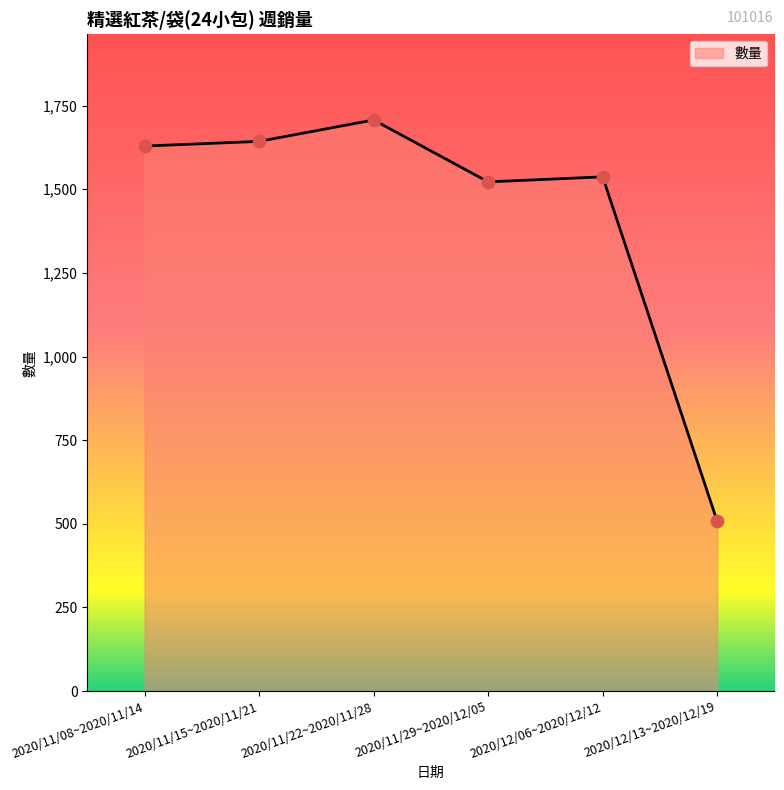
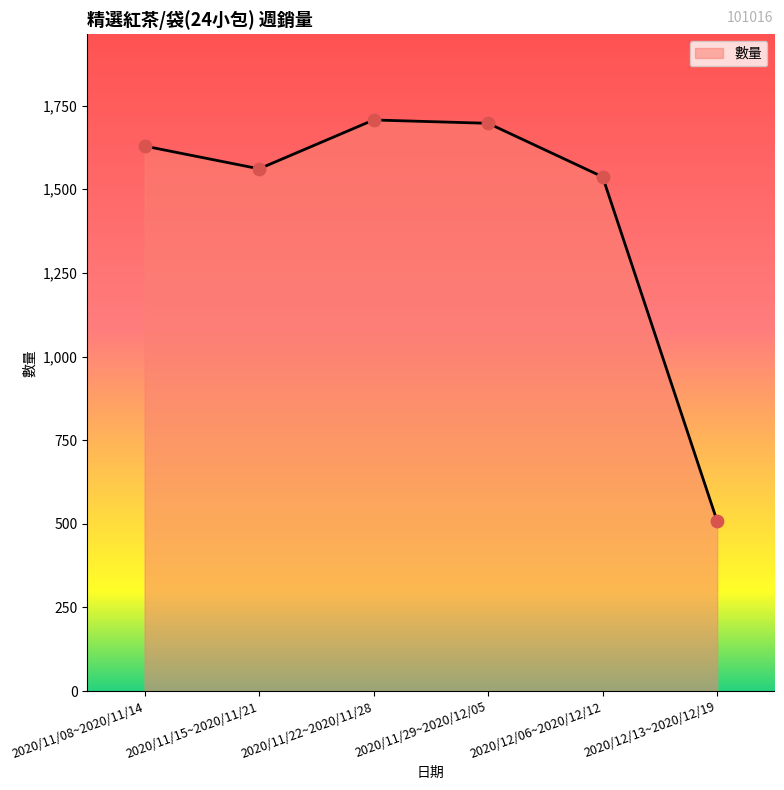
2020/11/15~2020/11/21: 1,640 -> 1,560
2020/11/29~2020/12/05: 1,520 -> 1,700
